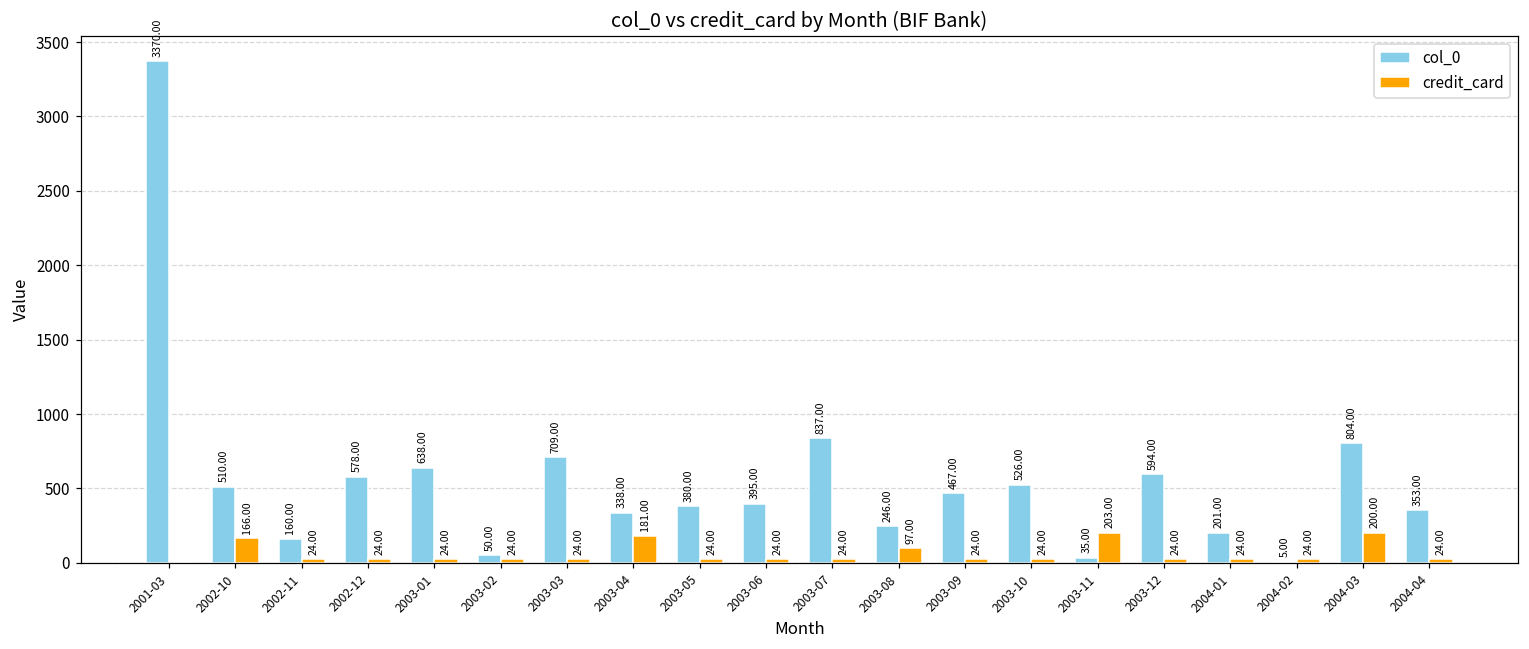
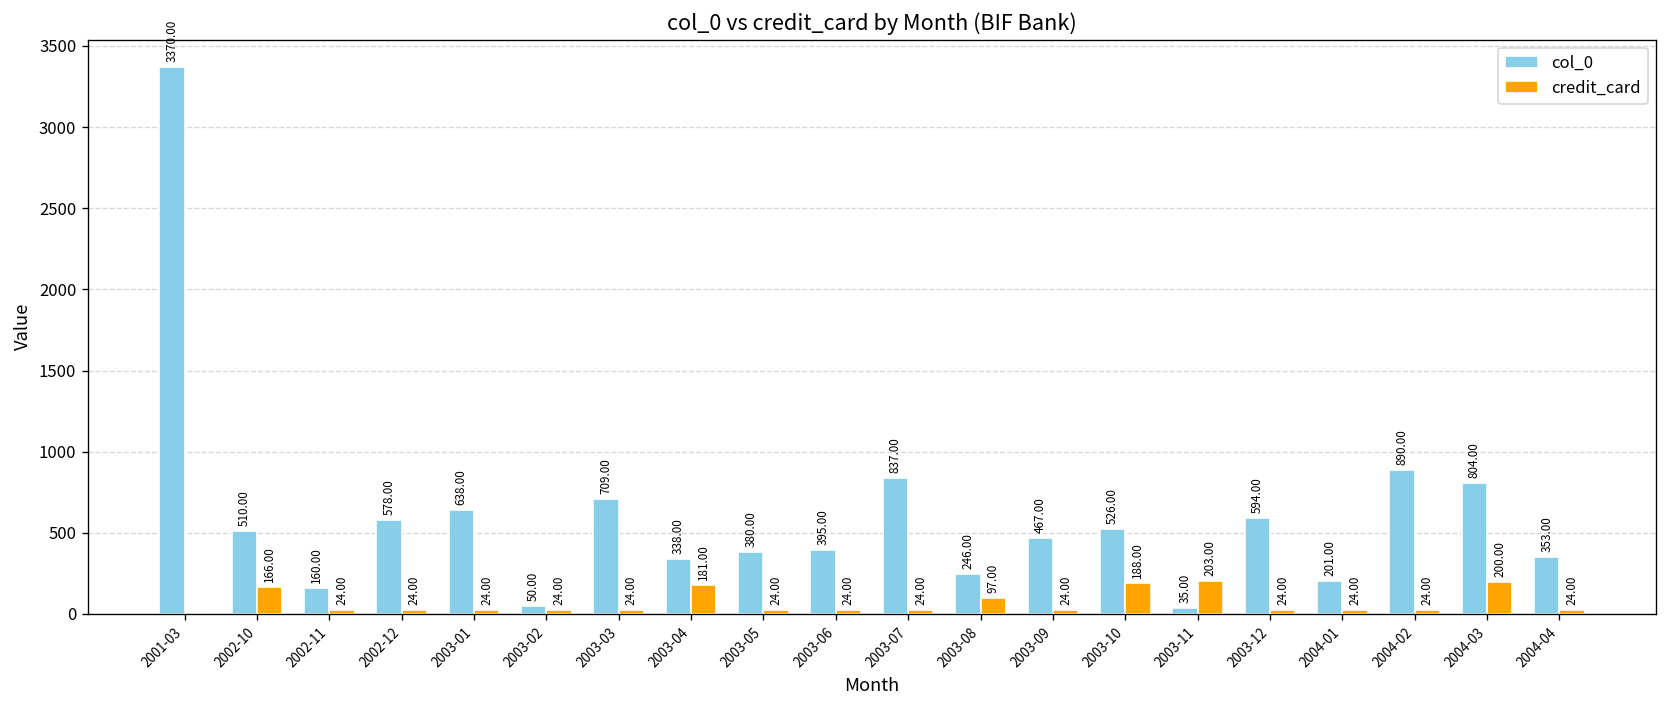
credit_card, 2003-10: 24.00 -> 188.00
col_0, 2004-02: 5.00 -> 890.00
